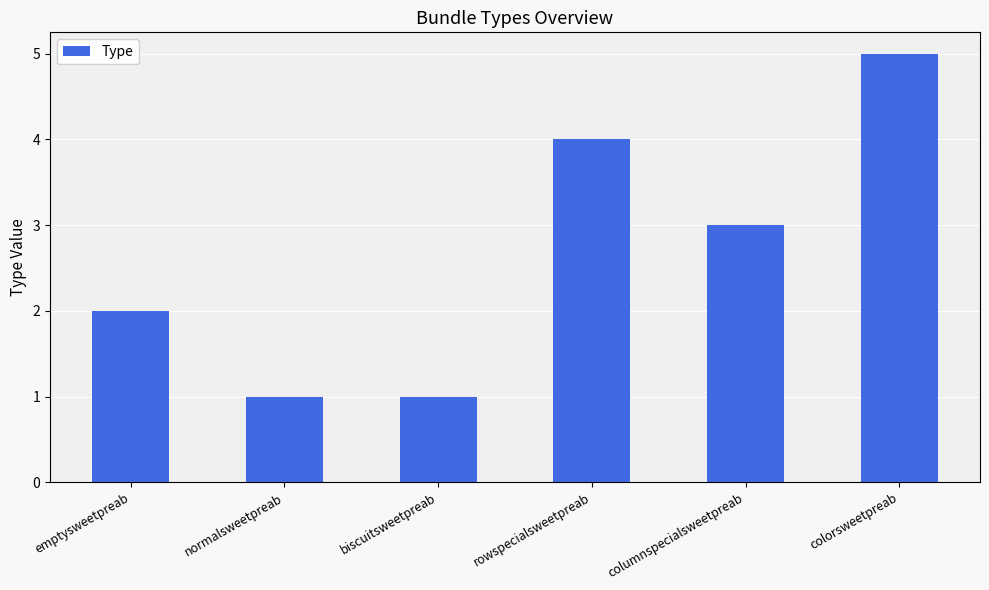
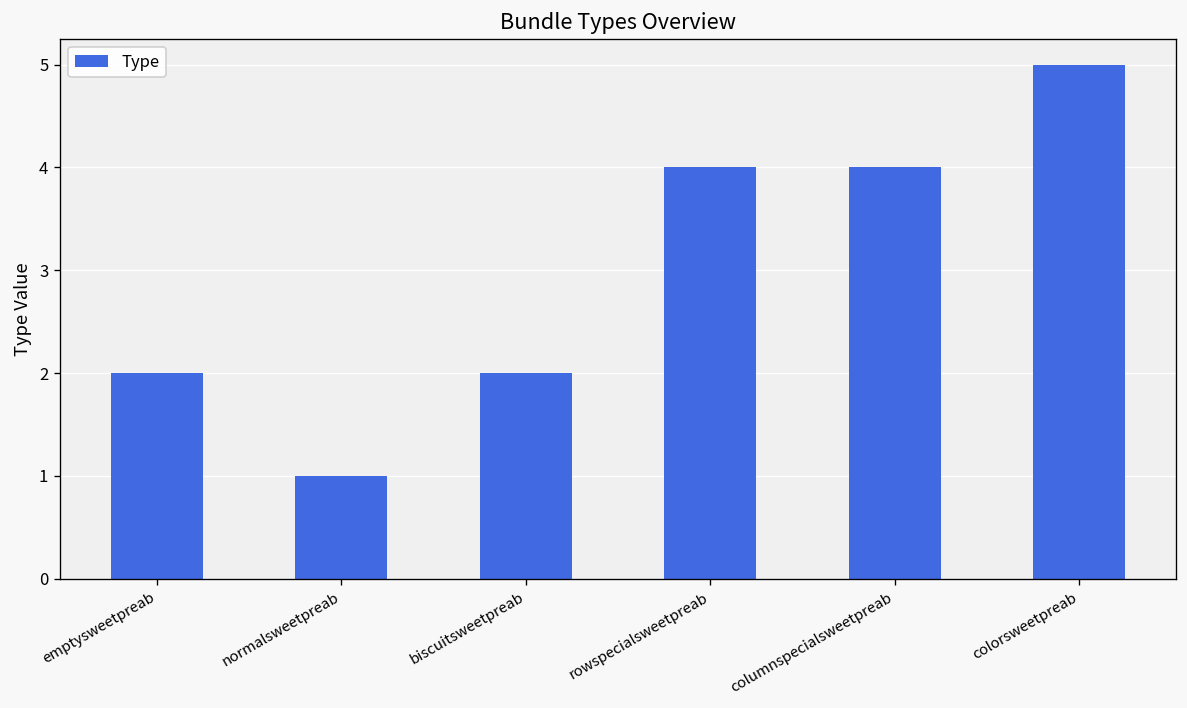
biscuitsweetpreab: 1 -> 2
columnspecialsweetpreab: 3 -> 4
